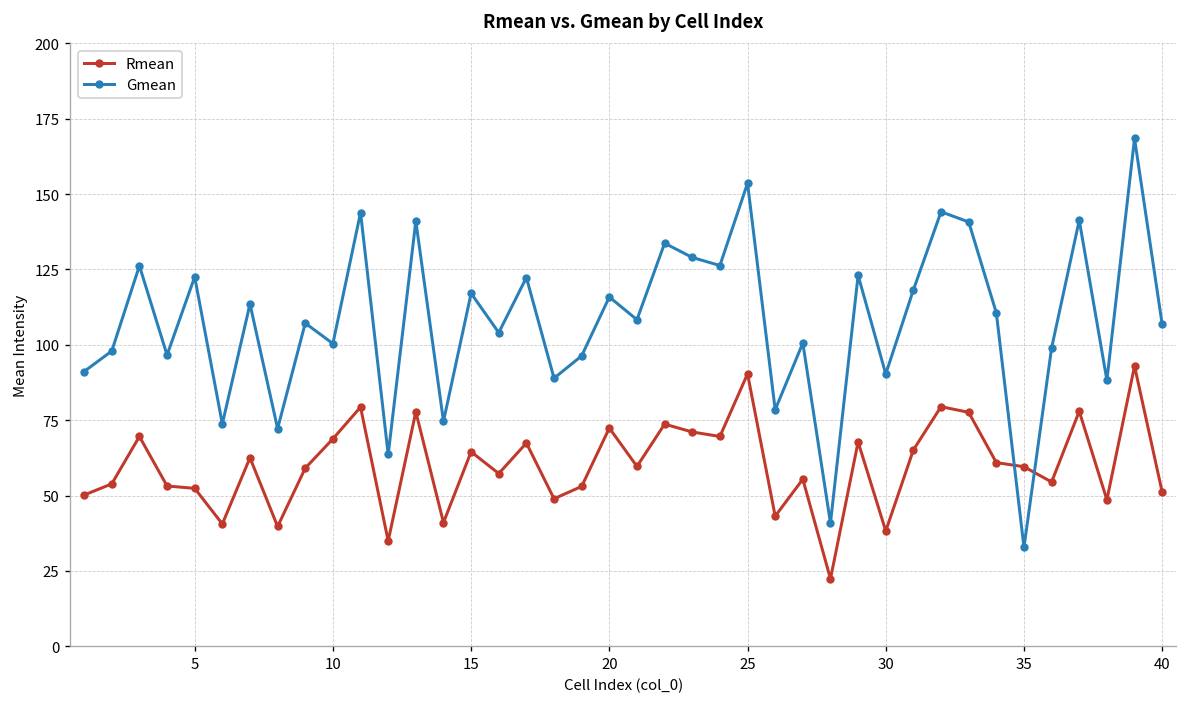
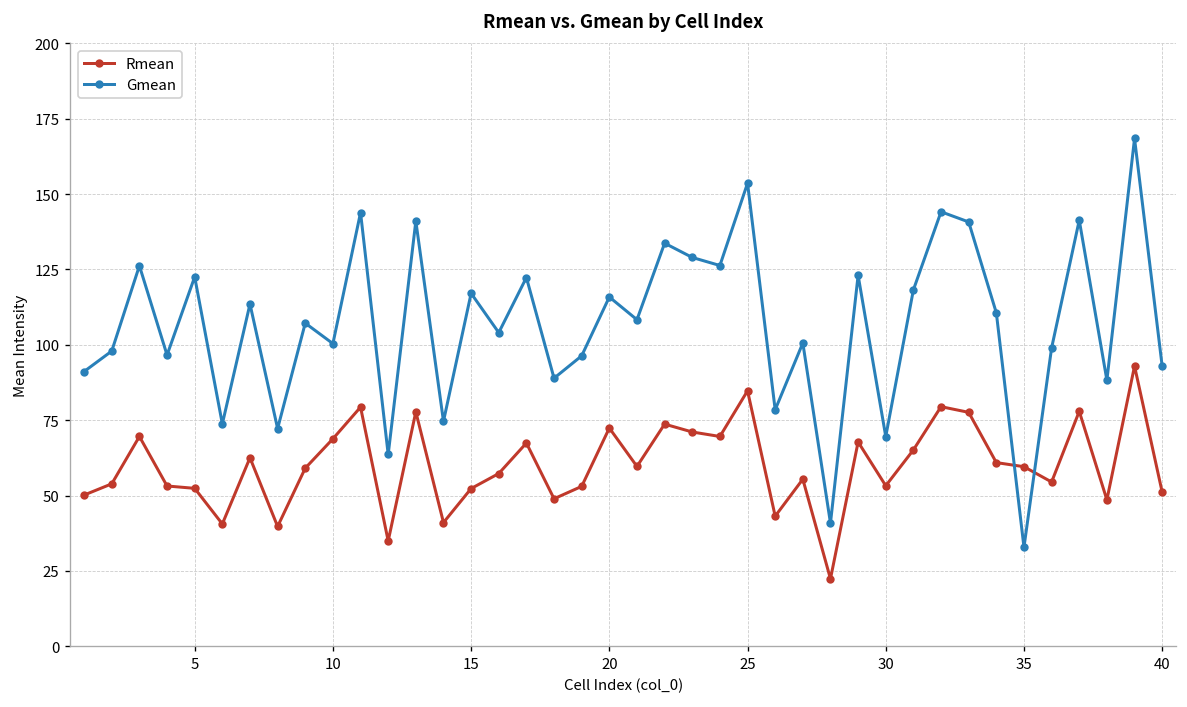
Rmean, 15: 65 -> 52
Rmean, 25: 90 -> 85
Rmean, 30: 38 -> 53
Gmean, 30: 90 -> 70
Gmean, 40: 107 -> 93
